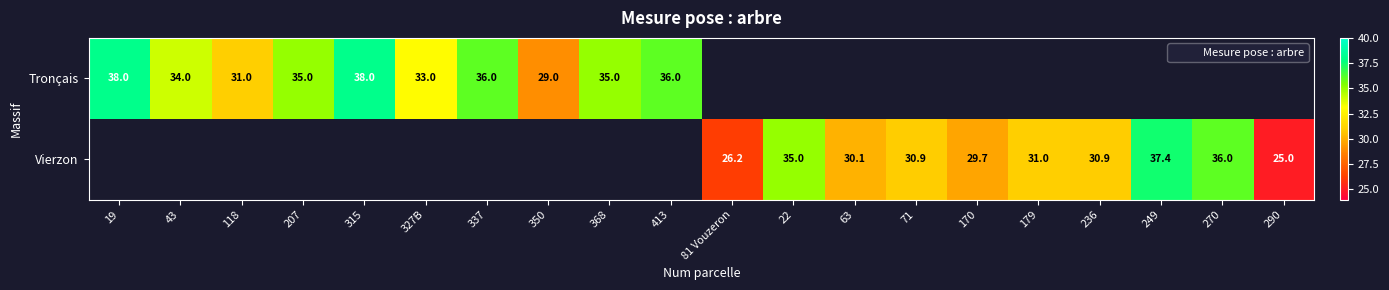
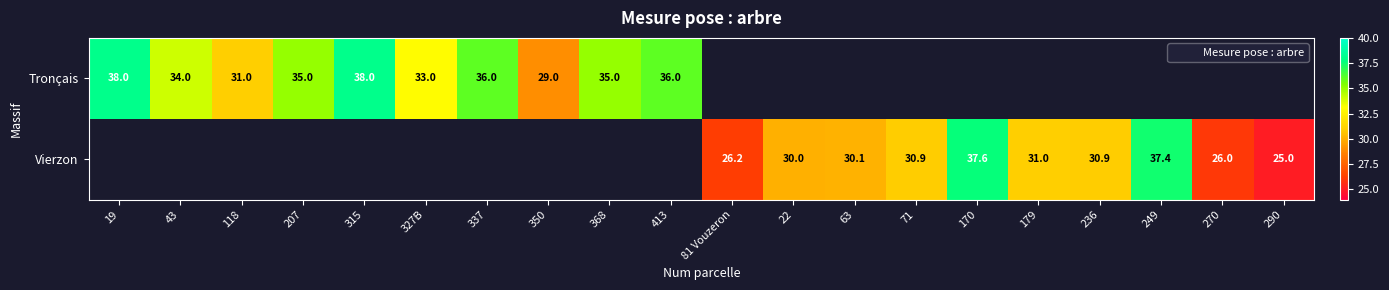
Vierzon, 22: 35.0 -> 30.0
Vierzon, 170: 29.7 -> 37.6
Vierzon, 270: 36.0 -> 26.0
